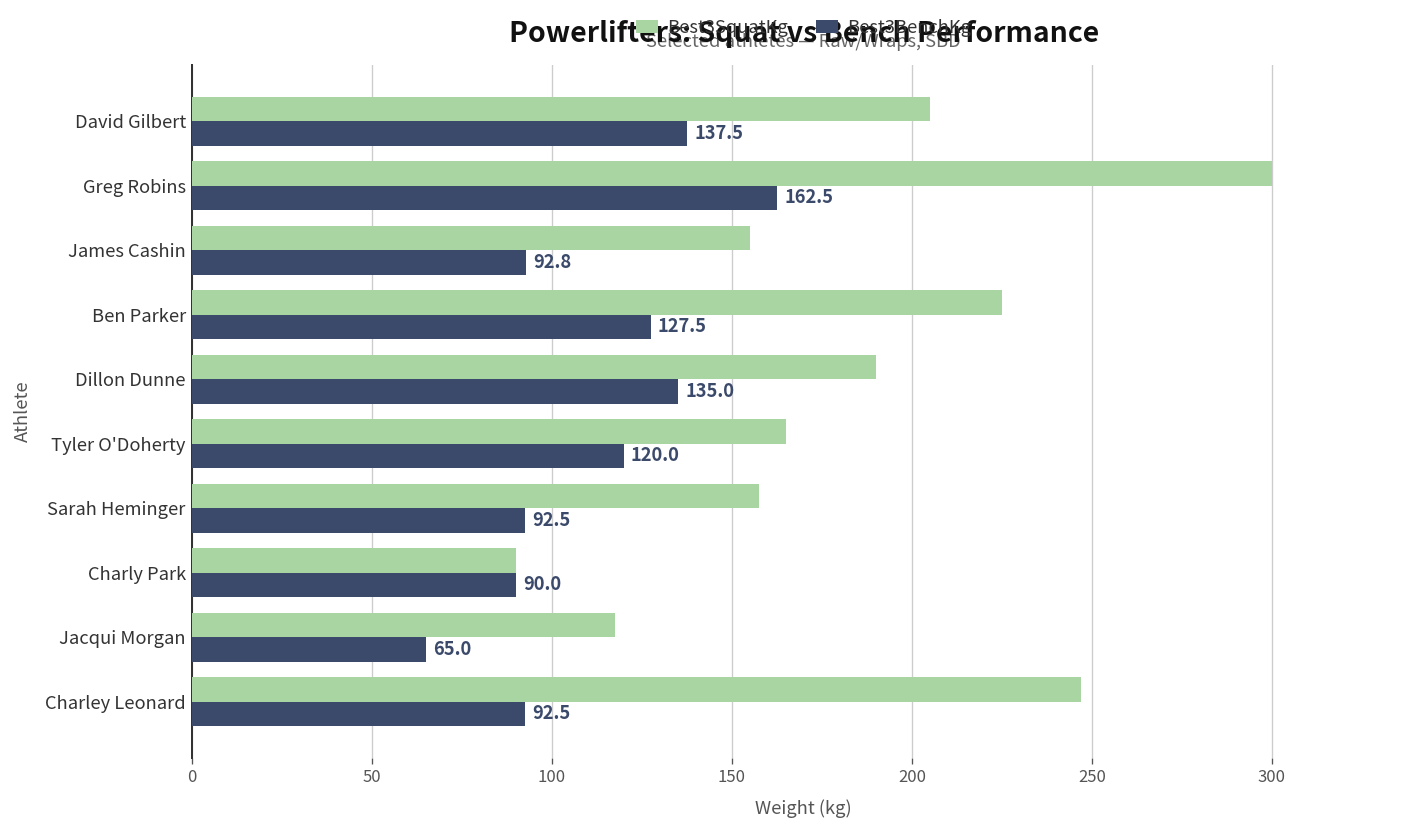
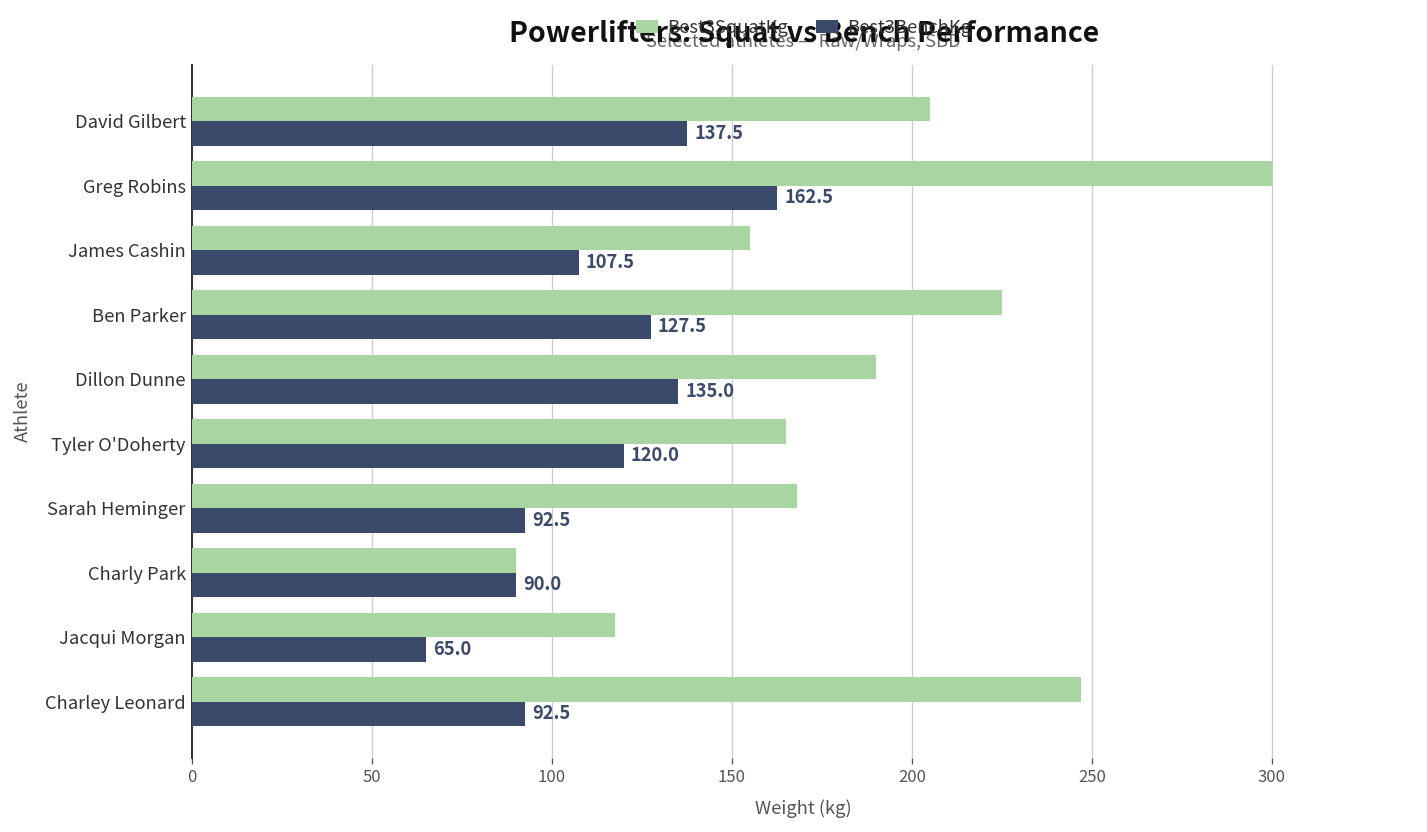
Best3BenchKg, James Cashin: 92.8 -> 107.5
Best3SquatKg, Sarah Heminger: 158 -> 168
